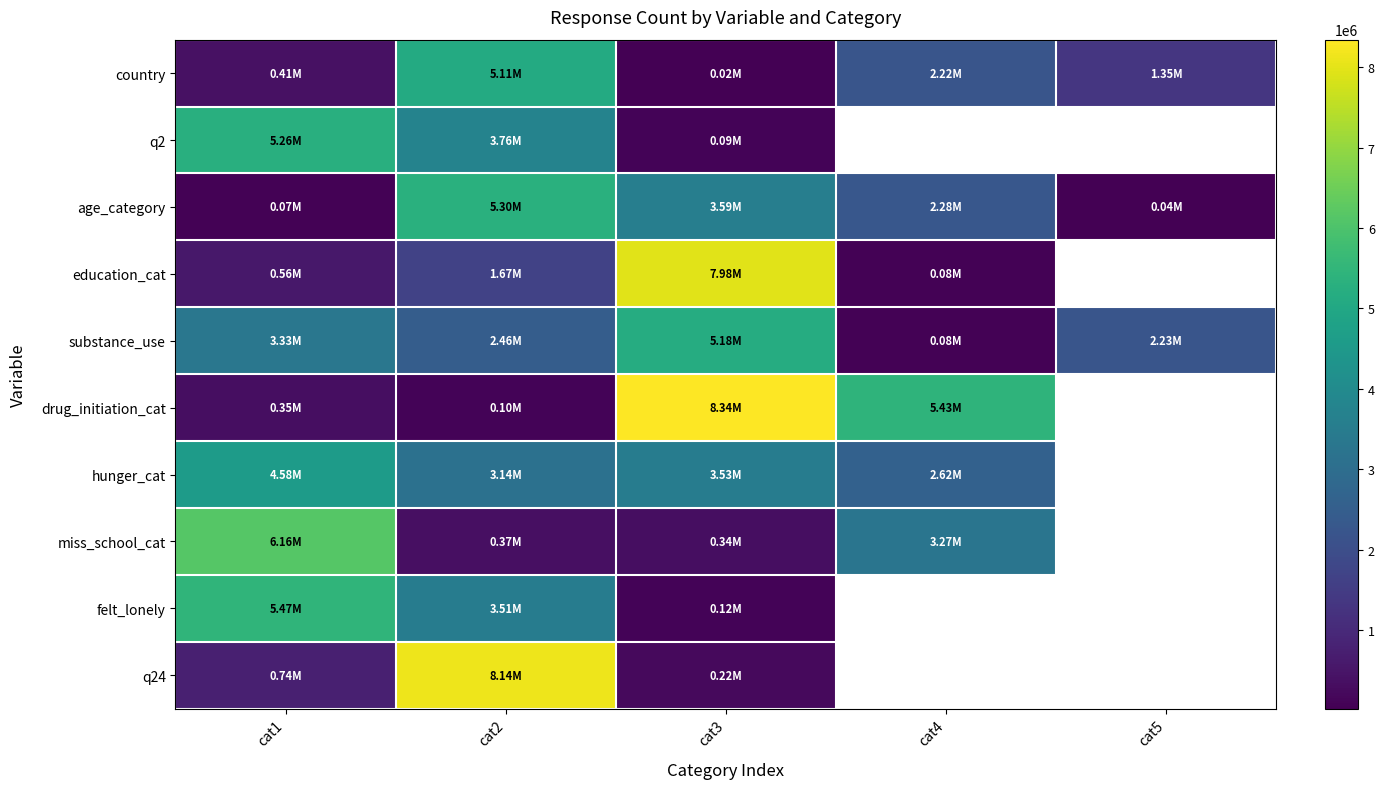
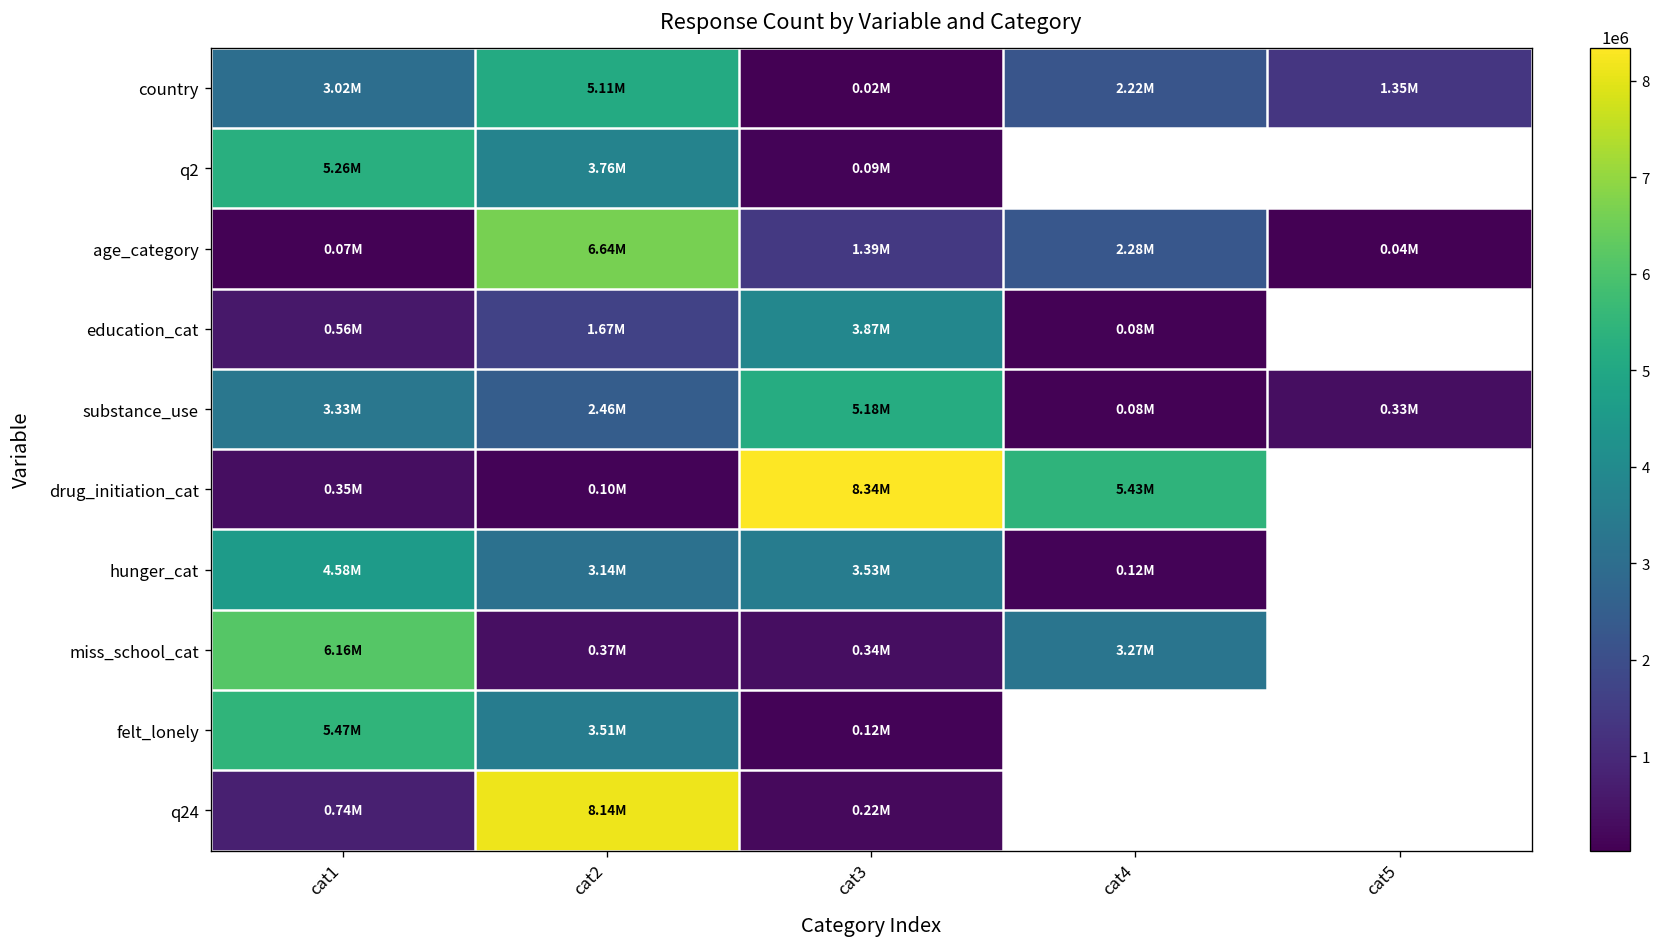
country, cat1: 0.41M -> 3.02M
age_category, cat2: 5.30M -> 6.64M
age_category, cat3: 3.59M -> 1.39M
education_cat, cat3: 7.98M -> 3.87M
substance_use, cat5: 2.23M -> 0.33M
hunger_cat, cat4: 2.62M -> 0.12M
